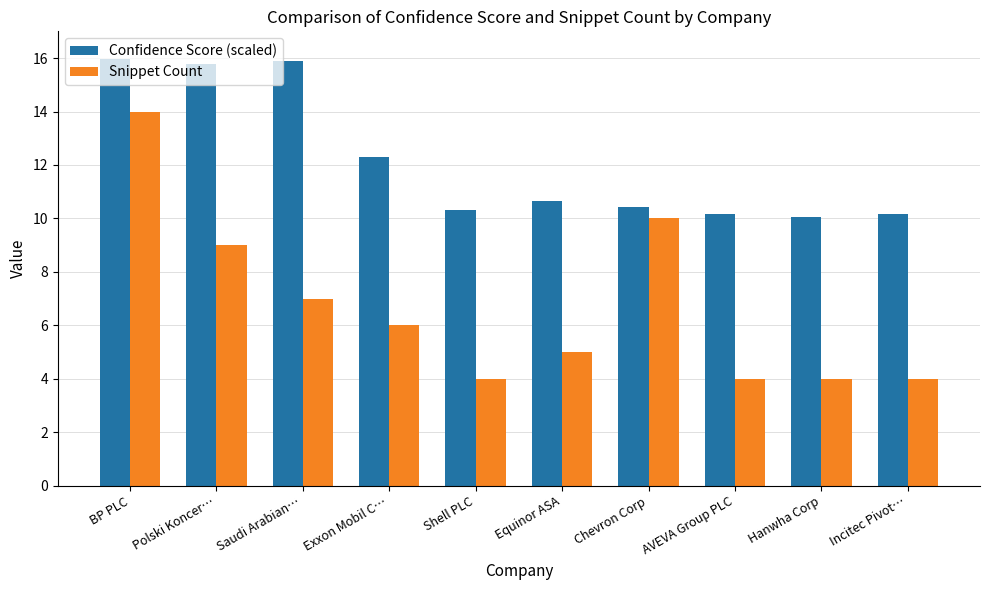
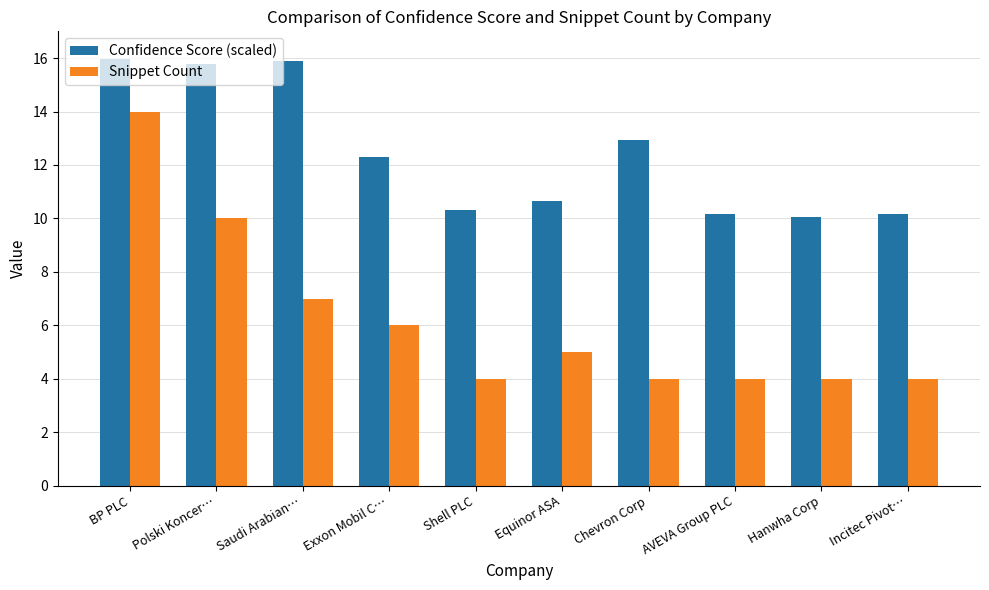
Snippet Count, Polski Koncer…: 9 -> 10
Confidence Score (scaled), Chevron Corp: 10.4 -> 12.9
Snippet Count, Chevron Corp: 10 -> 4
